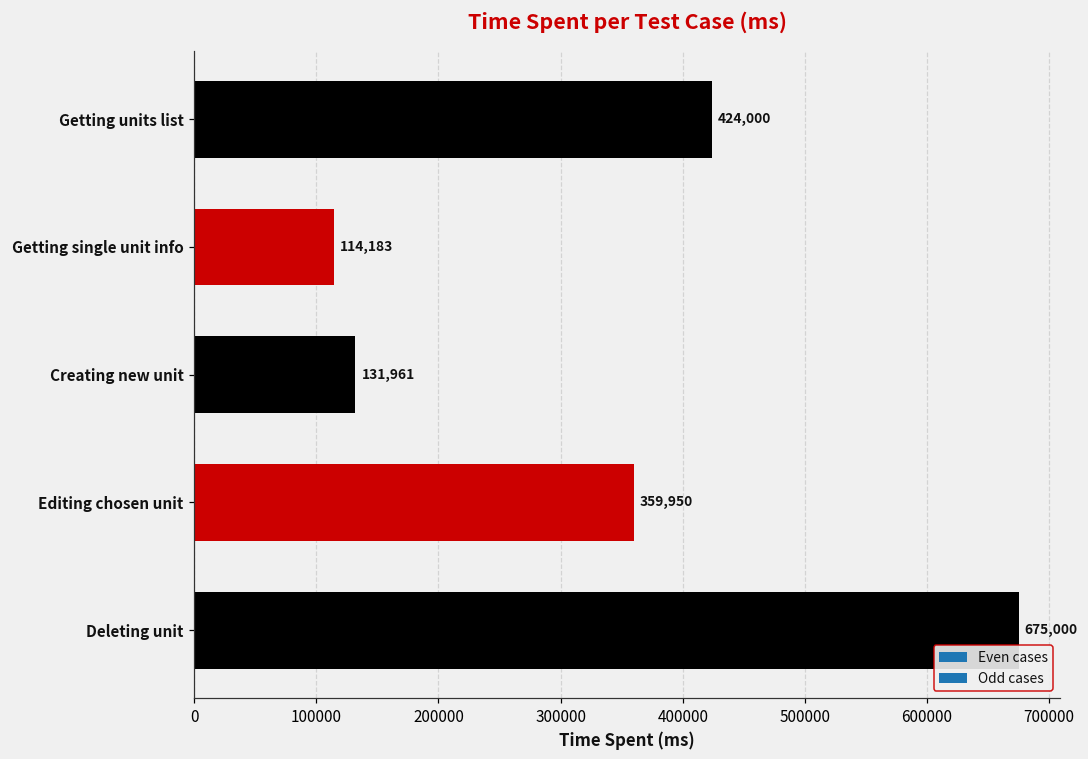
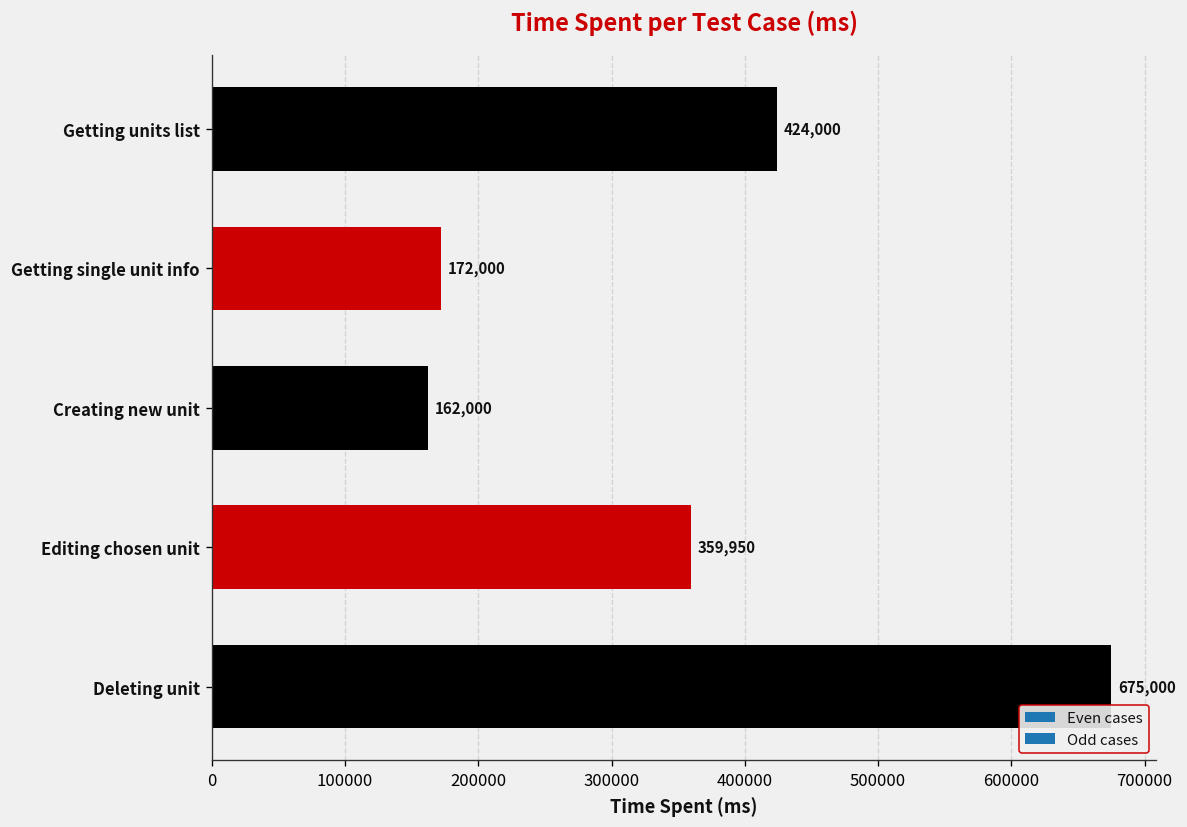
Getting single unit info: 114,183 -> 172,000
Creating new unit: 131,961 -> 162,000
